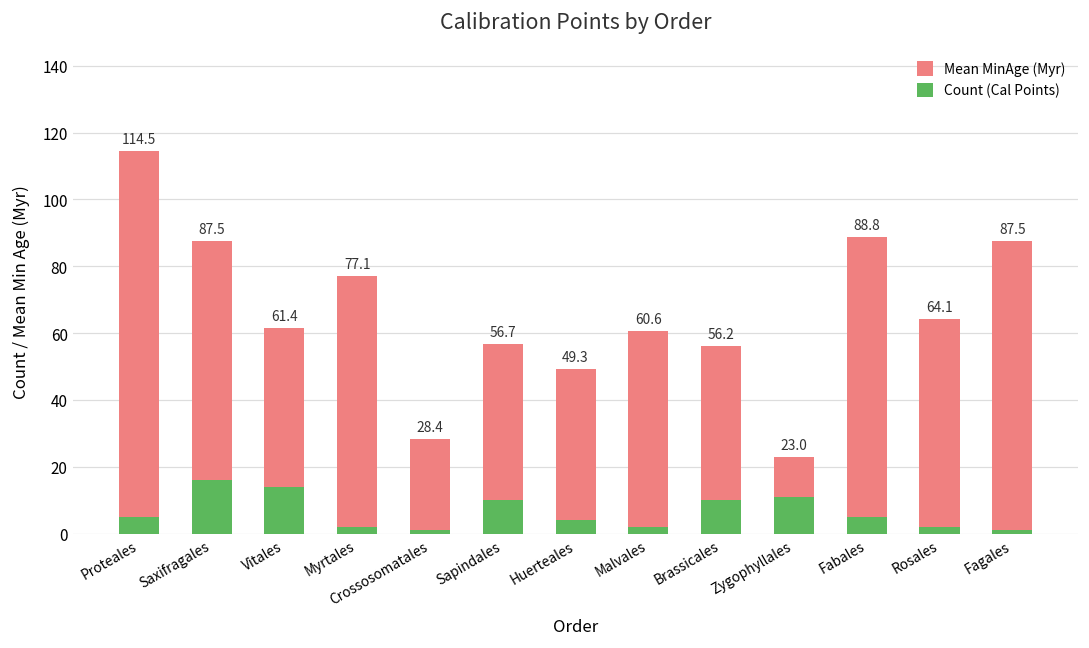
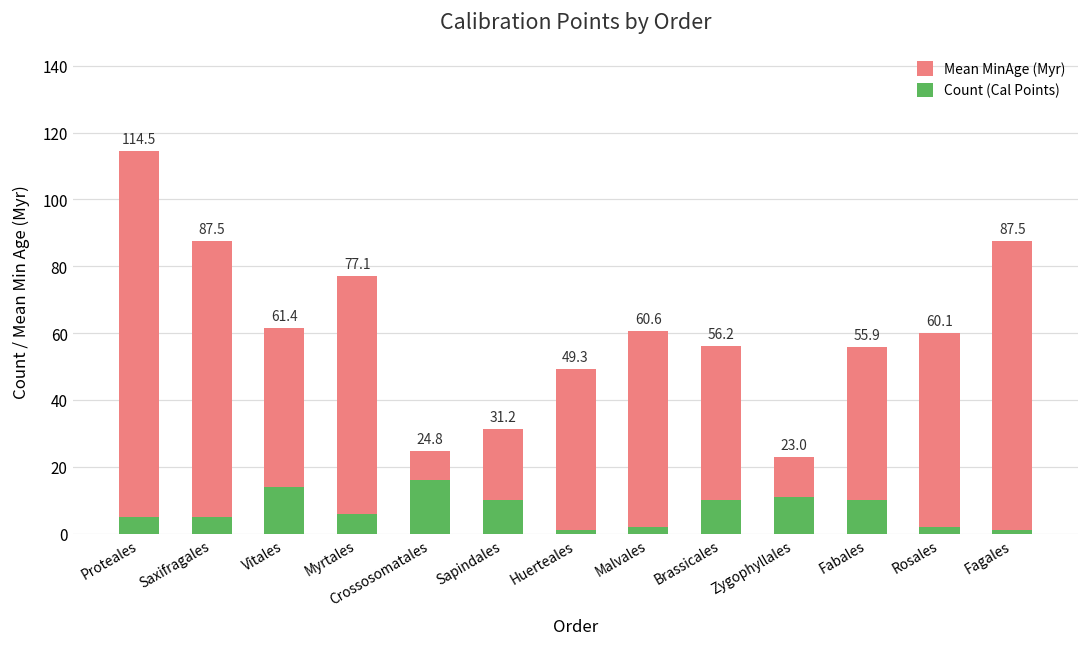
Count (Cal Points), Saxifragales: 16 -> 5
Count (Cal Points), Myrtales: 2 -> 6
Mean MinAge (Myr), Crossosomatales: 28.4 -> 24.8
Count (Cal Points), Crossosomatales: 1 -> 16
Mean MinAge (Myr), Sapindales: 56.7 -> 31.2
Count (Cal Points), Huerteales: 4 -> 1
Mean MinAge (Myr), Fabales: 88.8 -> 55.9
Count (Cal Points), Fabales: 5 -> 10
Mean MinAge (Myr), Rosales: 64.1 -> 60.1
